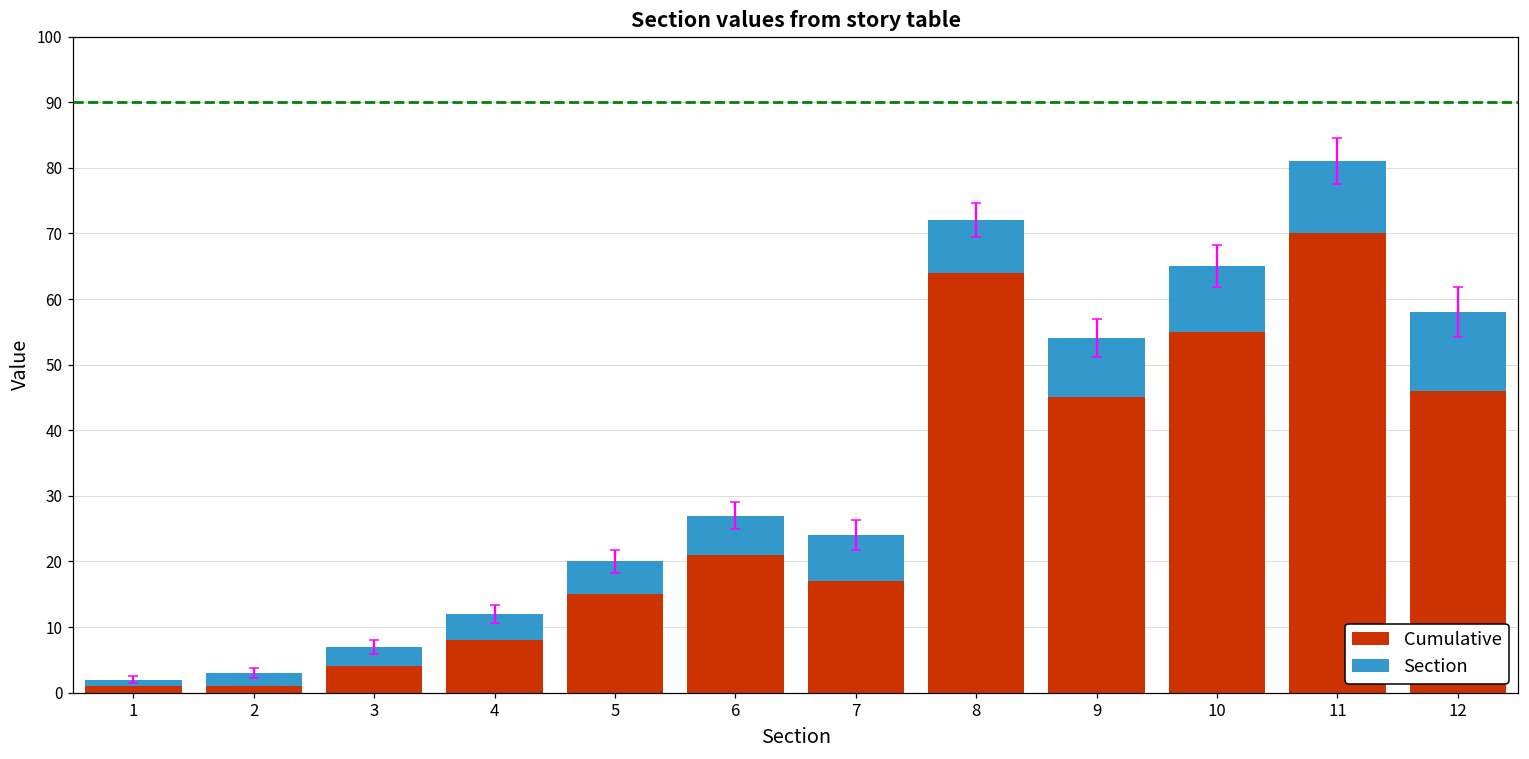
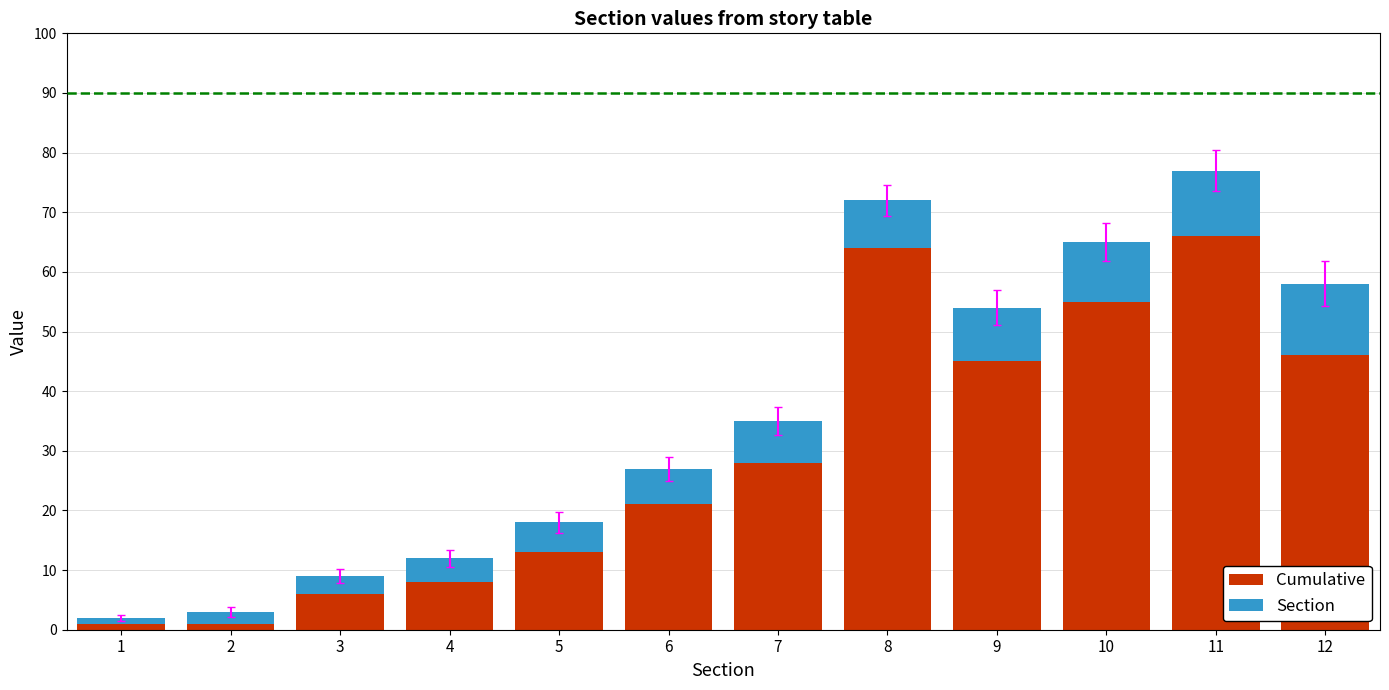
Cumulative, 3: 4 -> 6
Cumulative, 5: 15 -> 13
Cumulative, 7: 17 -> 28
Cumulative, 11: 70 -> 66
